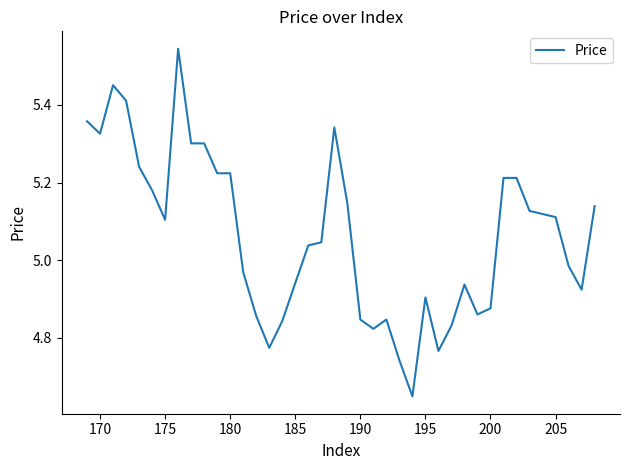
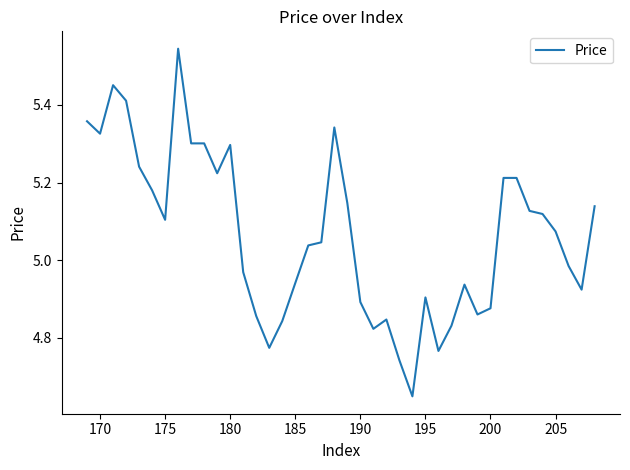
180: 5.22 -> 5.30
190: 4.85 -> 4.89
205: 5.11 -> 5.07
